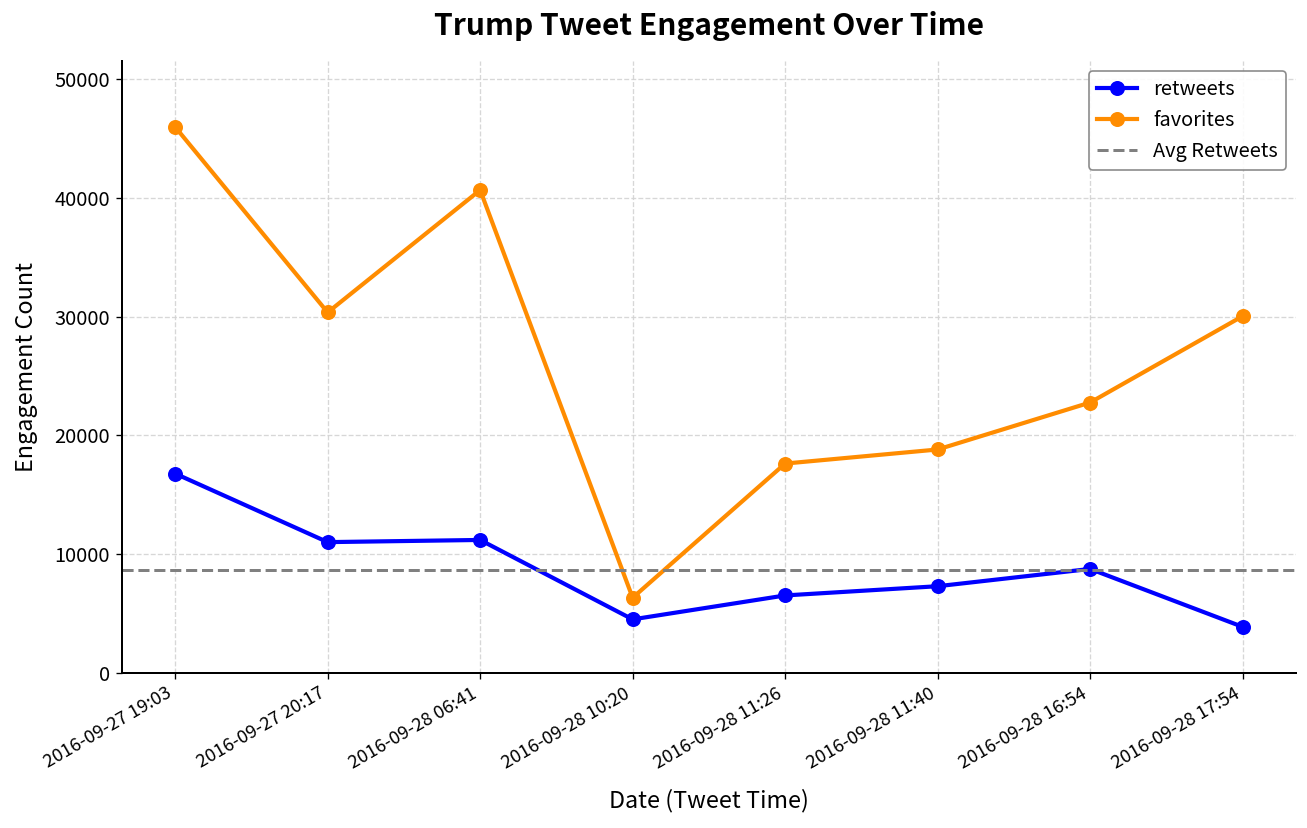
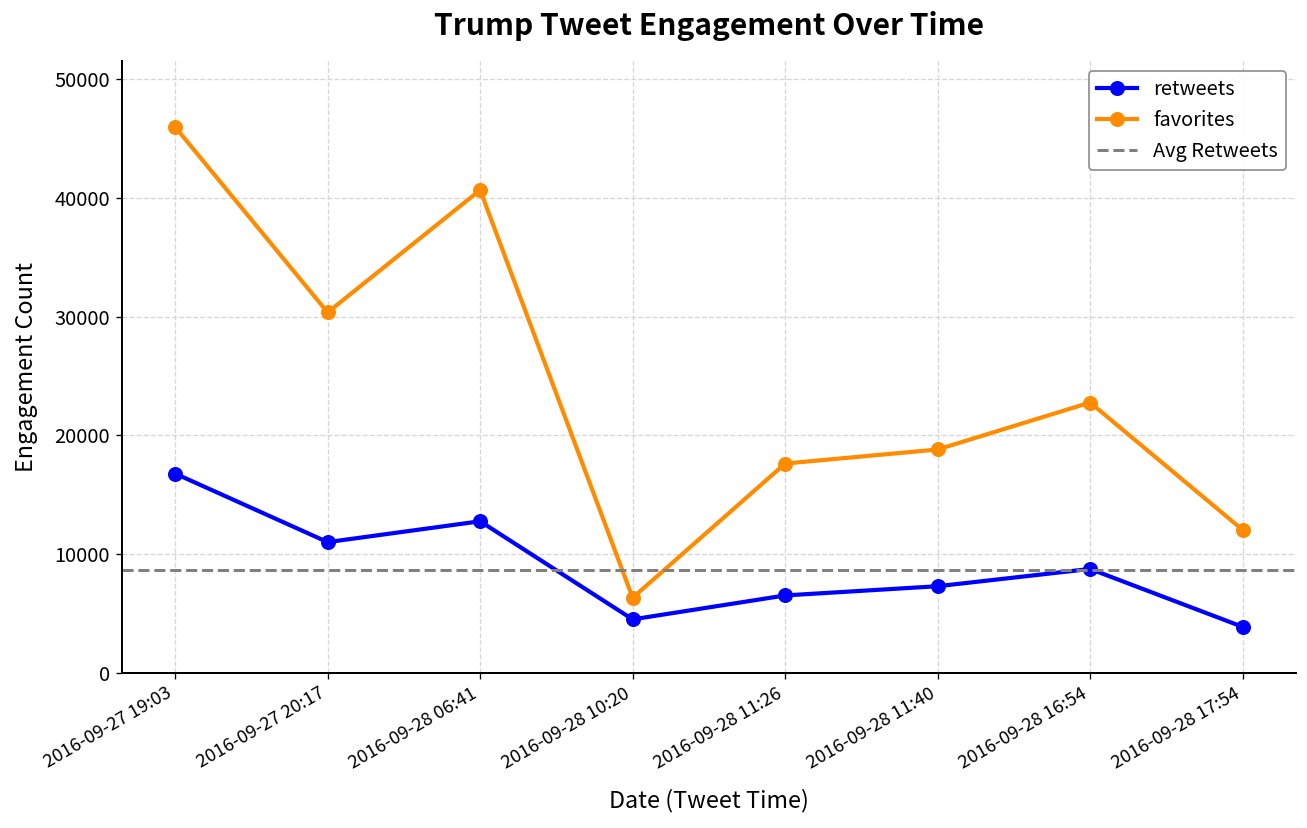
retweets, 2016-09-28 06:41: 11000 -> 13000
favorites, 2016-09-28 17:54: 30000 -> 12000
